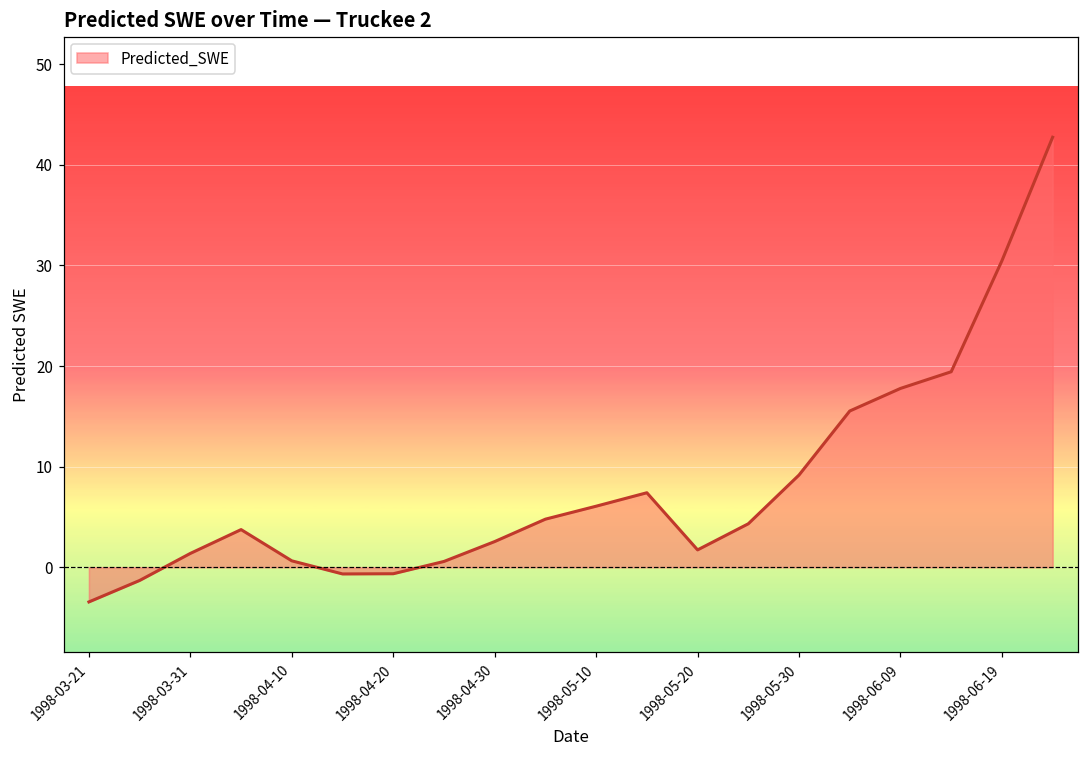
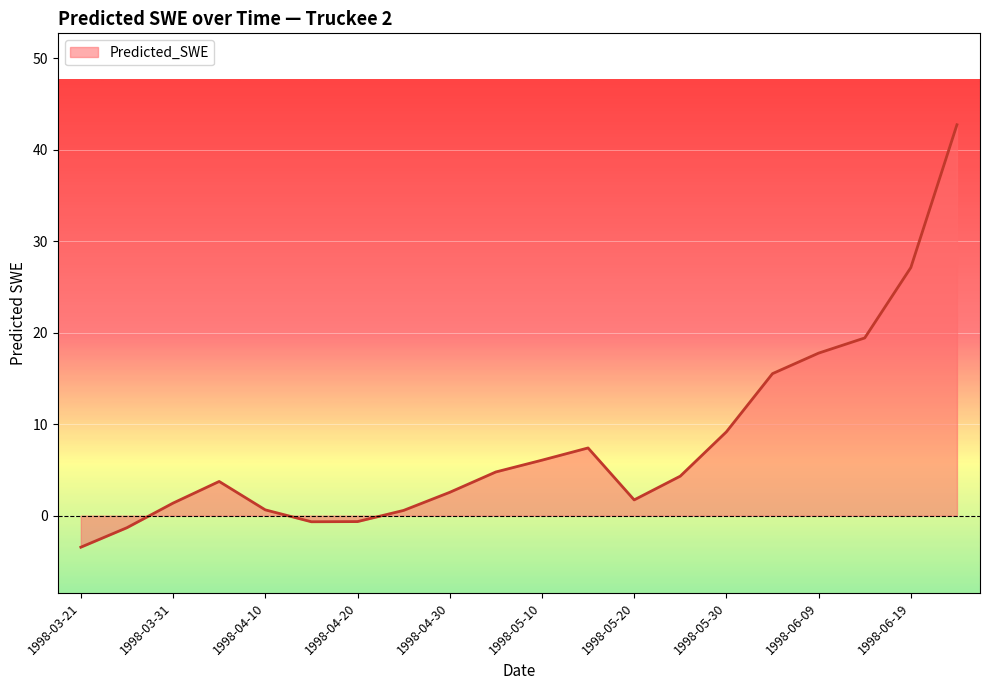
Predicted_SWE, 1998-06-19: 30 -> 27
